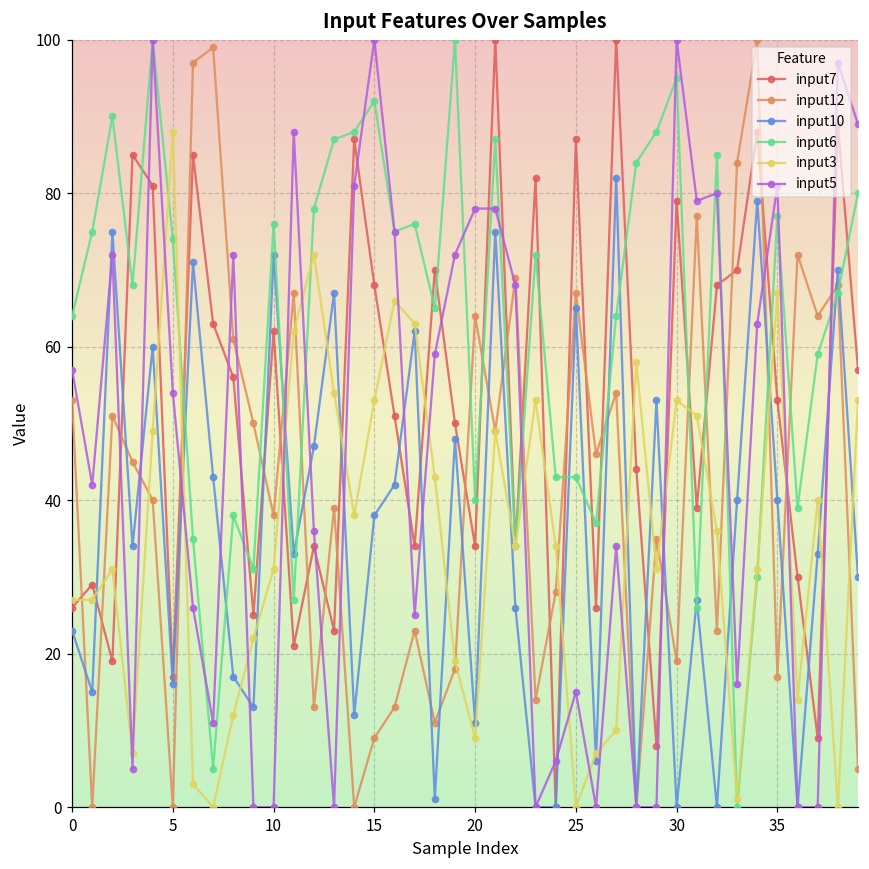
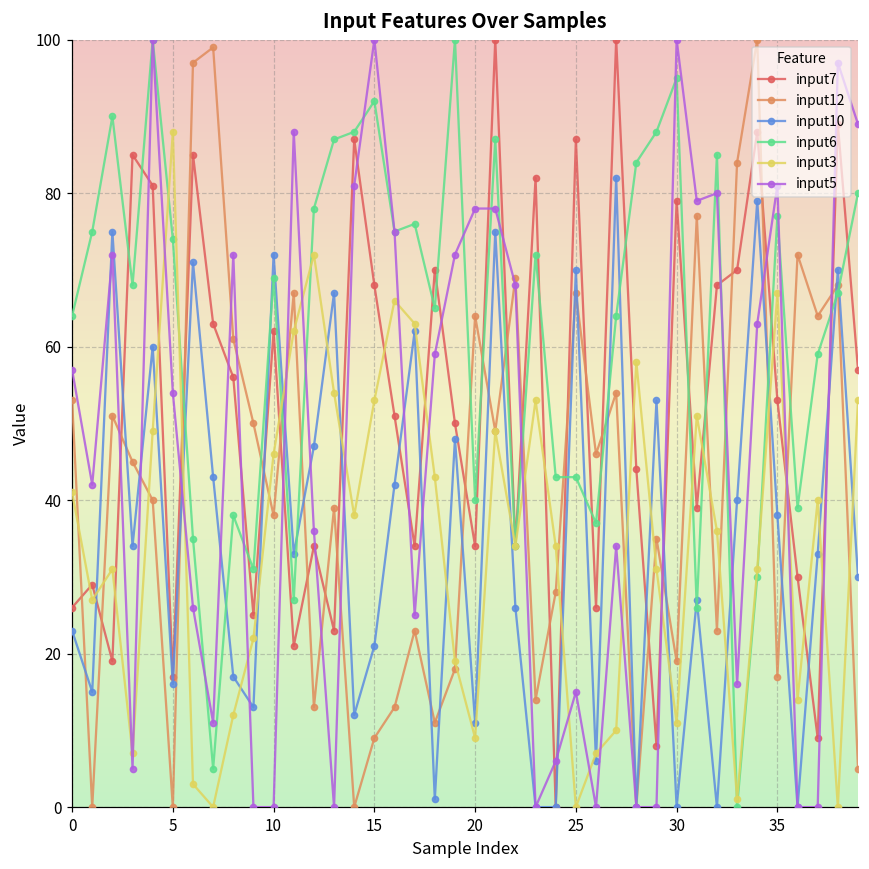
input3, 0: 27 -> 41
input6, 10: 76 -> 69
input3, 10: 31 -> 46
input10, 15: 38 -> 21
input10, 25: 65 -> 70
input3, 30: 53 -> 11
input10, 35: 40 -> 38
